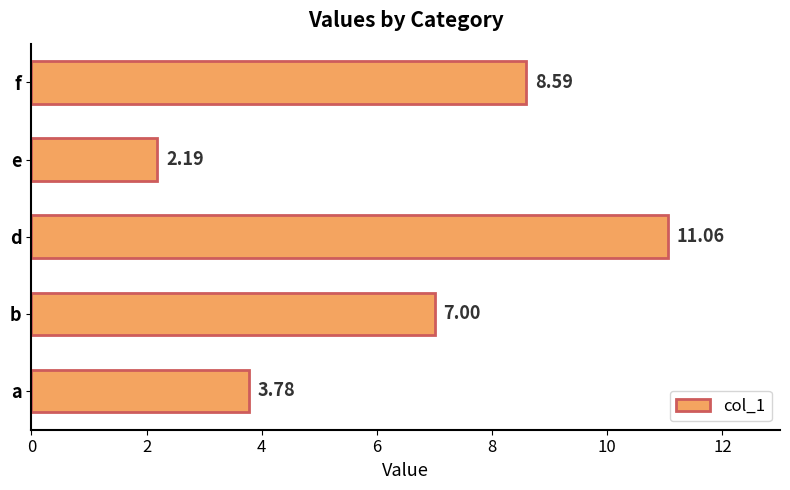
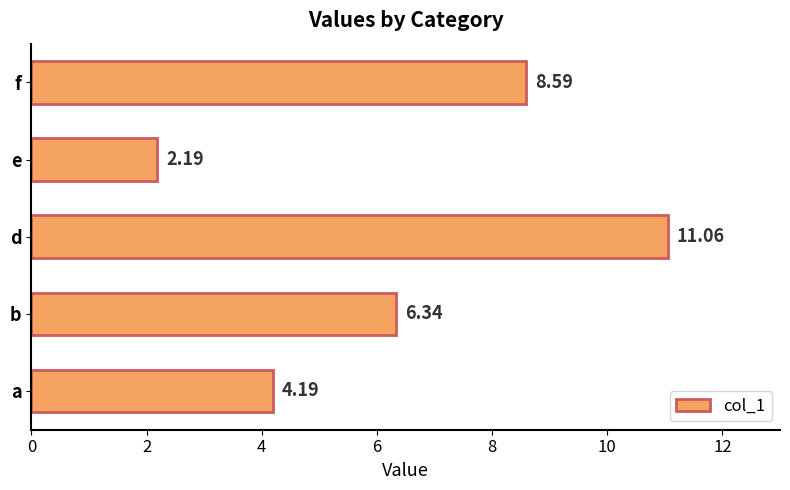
b: 7.00 -> 6.34
a: 3.78 -> 4.19
